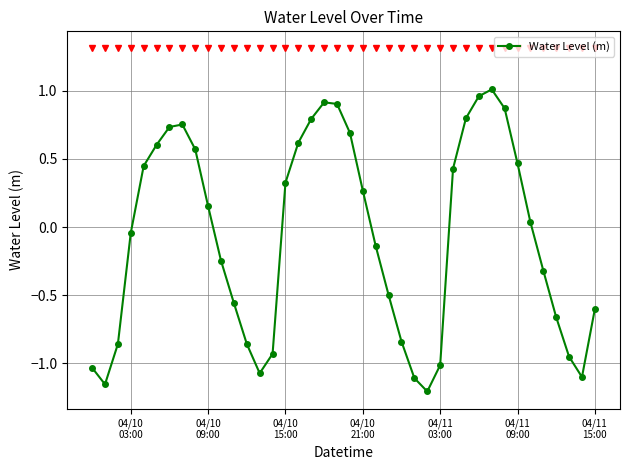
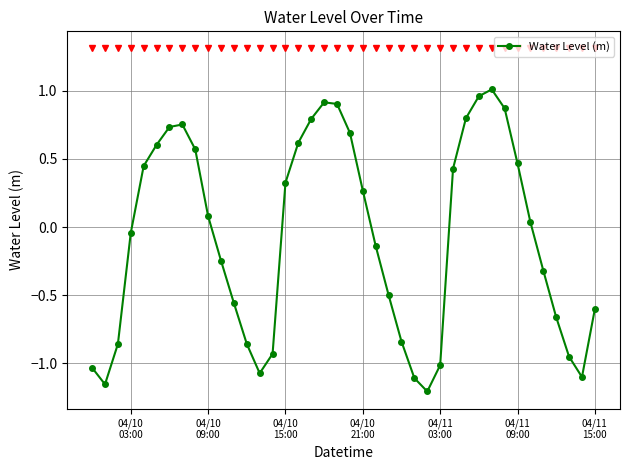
Water Level (m), 04/10 09:00: 0.15 -> 0.08
